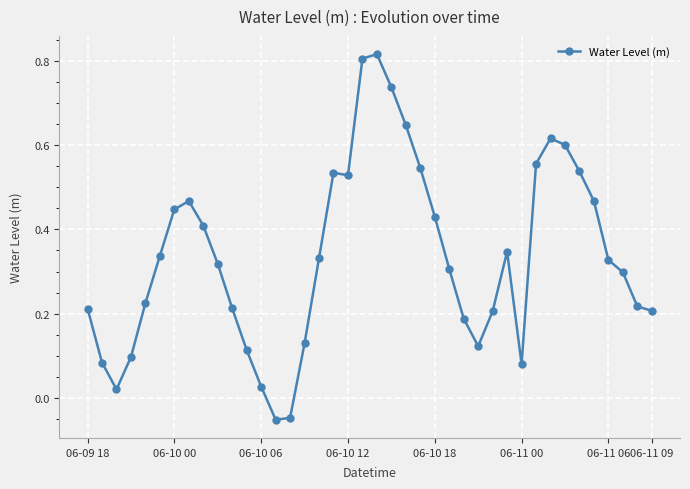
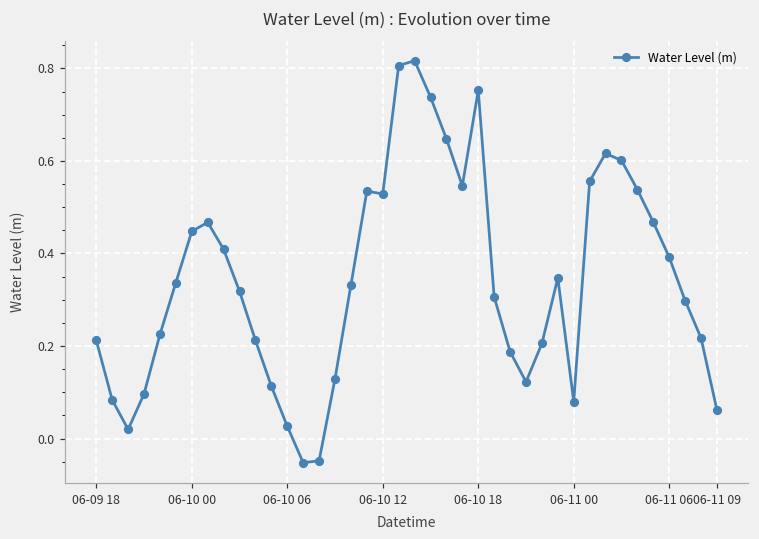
06-10 18: 0.43 -> 0.75
06-11 06: 0.33 -> 0.39
06-11 09: 0.21 -> 0.06
